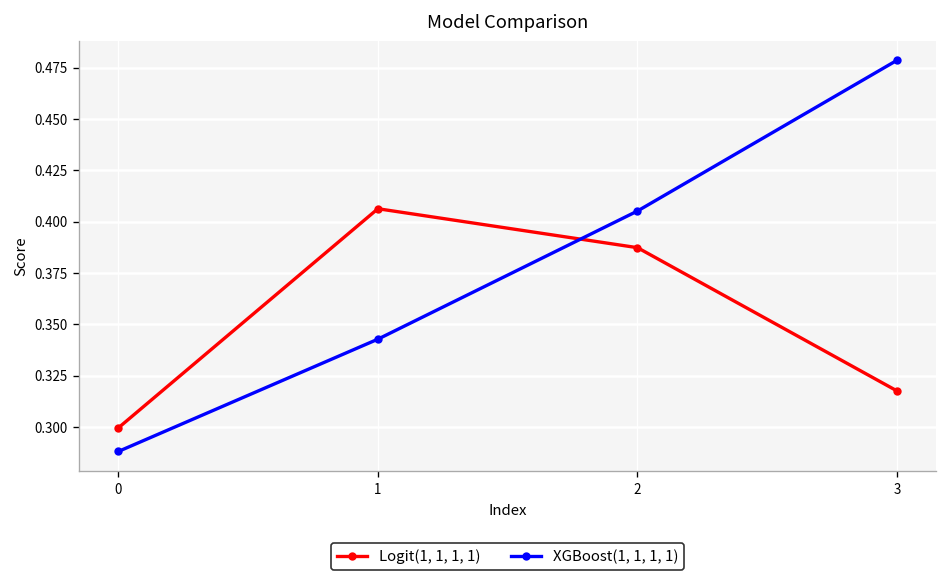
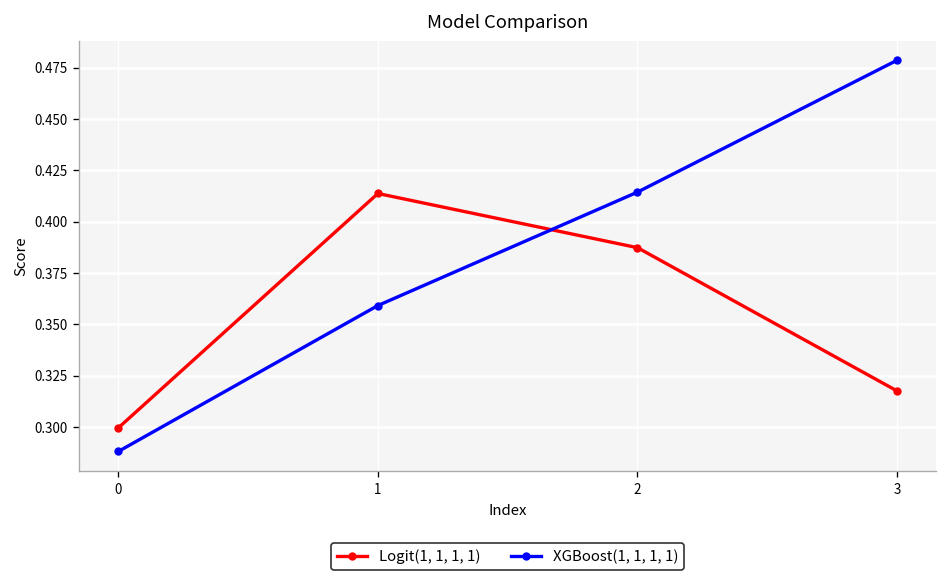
Logit(1, 1, 1, 1), 1: 0.406 -> 0.414
XGBoost(1, 1, 1, 1), 1: 0.343 -> 0.359
XGBoost(1, 1, 1, 1), 2: 0.405 -> 0.414
